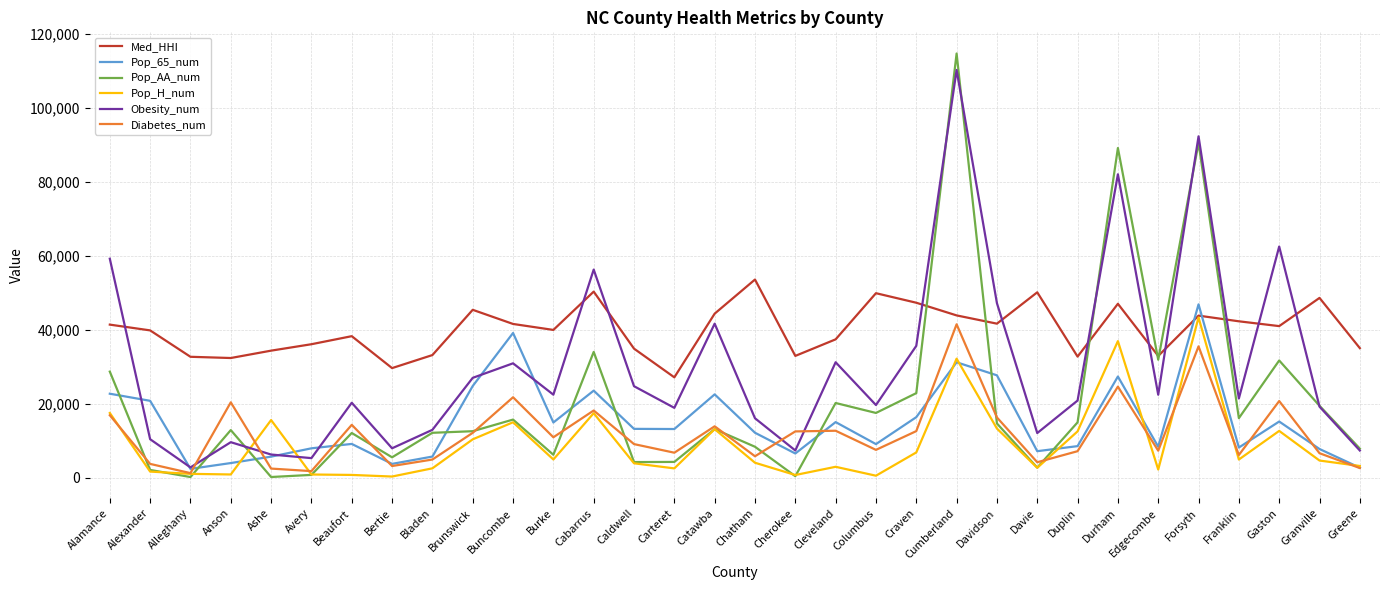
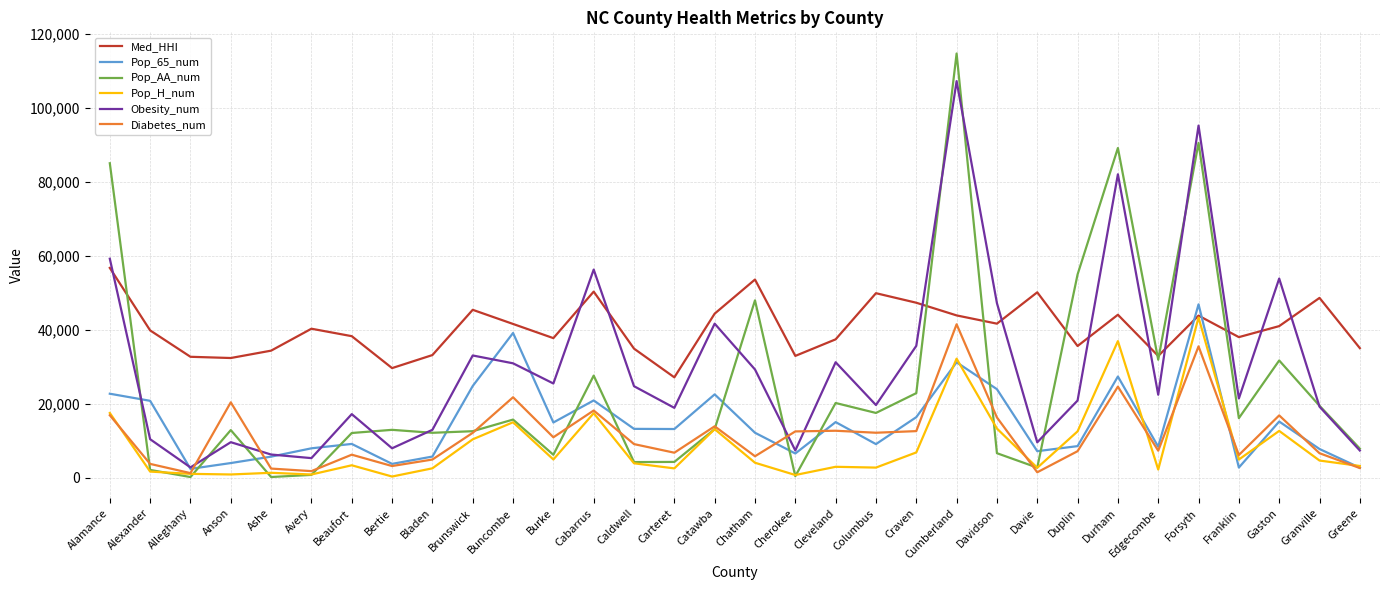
Med_HHI, Alamance: 41,000 -> 57,000
Pop_AA_num, Alamance: 29,000 -> 85,000
Pop_H_num, Ashe: 16,000 -> 1,000
Med_HHI, Avery: 36,000 -> 40,000
Pop_H_num, Beaufort: 1,000 -> 3,000
Obesity_num, Beaufort: 20,000 -> 17,000
Diabetes_num, Beaufort: 14,000 -> 6,000
Pop_AA_num, Bertie: 5,000 -> 13,000
Obesity_num, Brunswick: 27,000 -> 33,000
Med_HHI, Burke: 40,000 -> 38,000
Obesity_num, Burke: 22,000 -> 25,000
Pop_65_num, Cabarrus: 24,000 -> 21,000
Pop_AA_num, Cabarrus: 34,000 -> 28,000
Pop_AA_num, Chatham: 8,000 -> 48,000
Obesity_num, Chatham: 16,000 -> 29,000
Pop_H_num, Columbus: 1,000 -> 3,000
Diabetes_num, Columbus: 8,000 -> 12,000
Obesity_num, Cumberland: 110,000 -> 107,000
Pop_65_num, Davidson: 28,000 -> 24,000
Pop_AA_num, Davidson: 15,000 -> 7,000
Obesity_num, Davie: 12,000 -> 10,000
Diabetes_num, Davie: 4,000 -> 1,000
Med_HHI, Duplin: 33,000 -> 36,000
Pop_AA_num, Duplin: 15,000 -> 55,000
Med_HHI, Durham: 47,000 -> 44,000
Obesity_num, Forsyth: 92,000 -> 95,000
Med_HHI, Franklin: 42,000 -> 38,000
Pop_65_num, Franklin: 8,000 -> 3,000
Obesity_num, Gaston: 62,000 -> 54,000
Diabetes_num, Gaston: 21,000 -> 17,000
